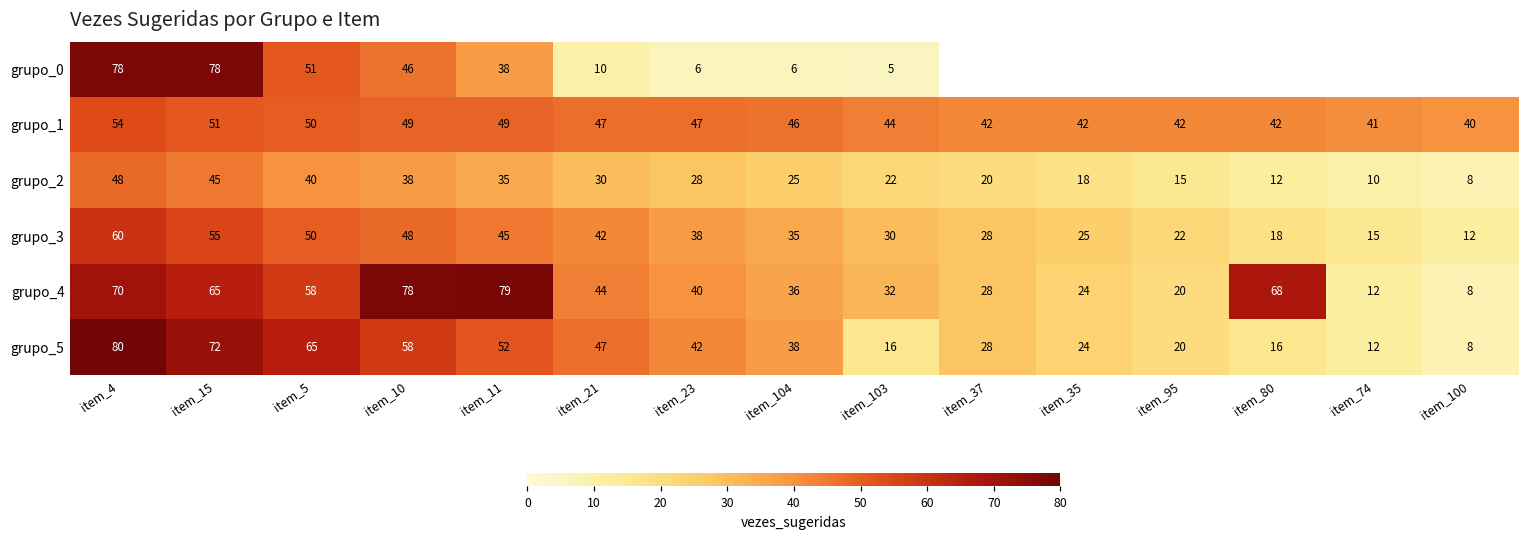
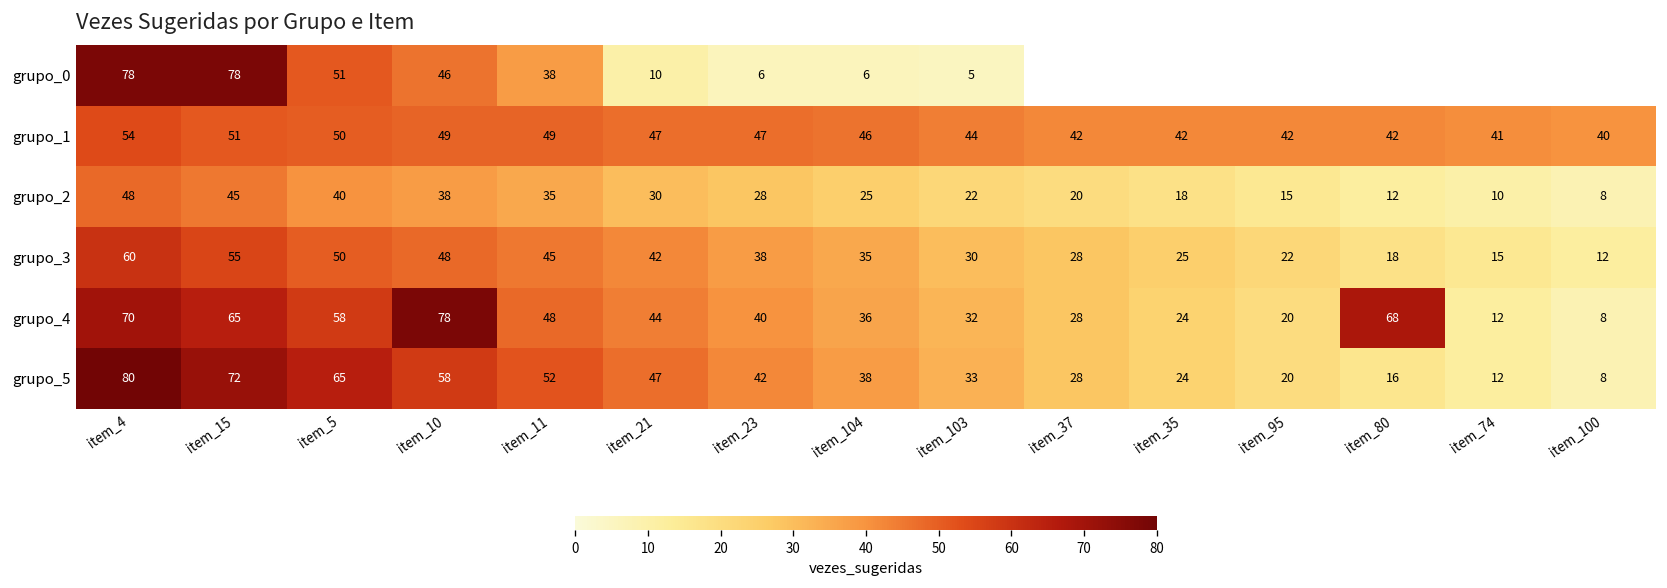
grupo_4, item_11: 79 -> 48
grupo_5, item_103: 16 -> 33
